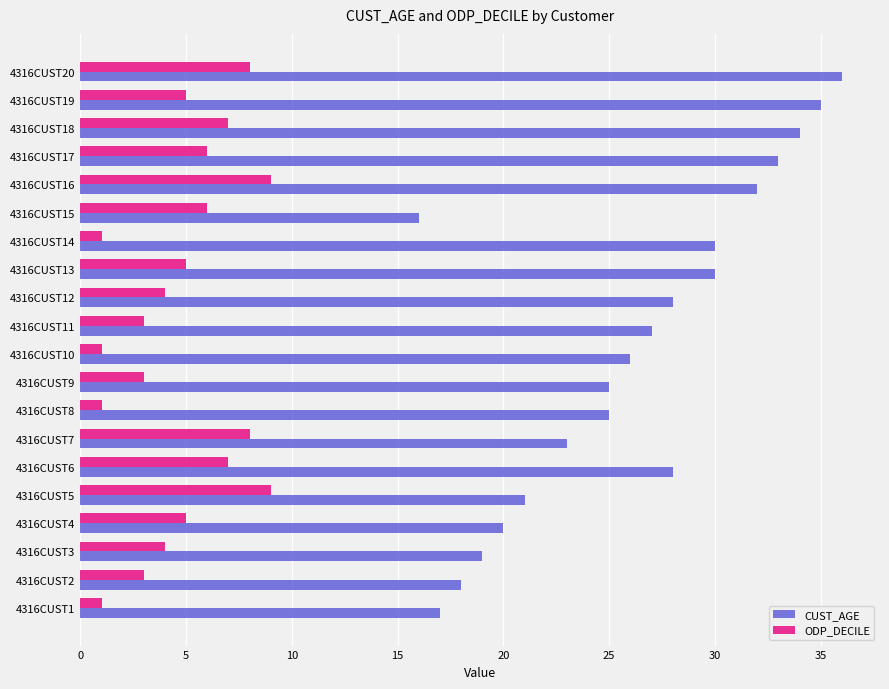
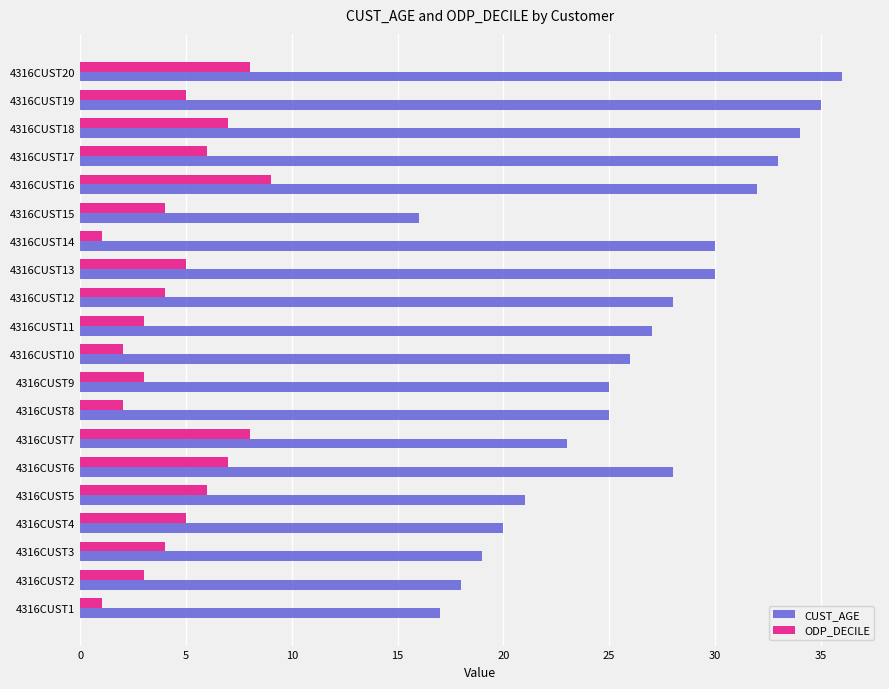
ODP_DECILE, 4316CUST15: 6 -> 4
ODP_DECILE, 4316CUST10: 1 -> 2
ODP_DECILE, 4316CUST8: 1 -> 2
ODP_DECILE, 4316CUST5: 9 -> 6
